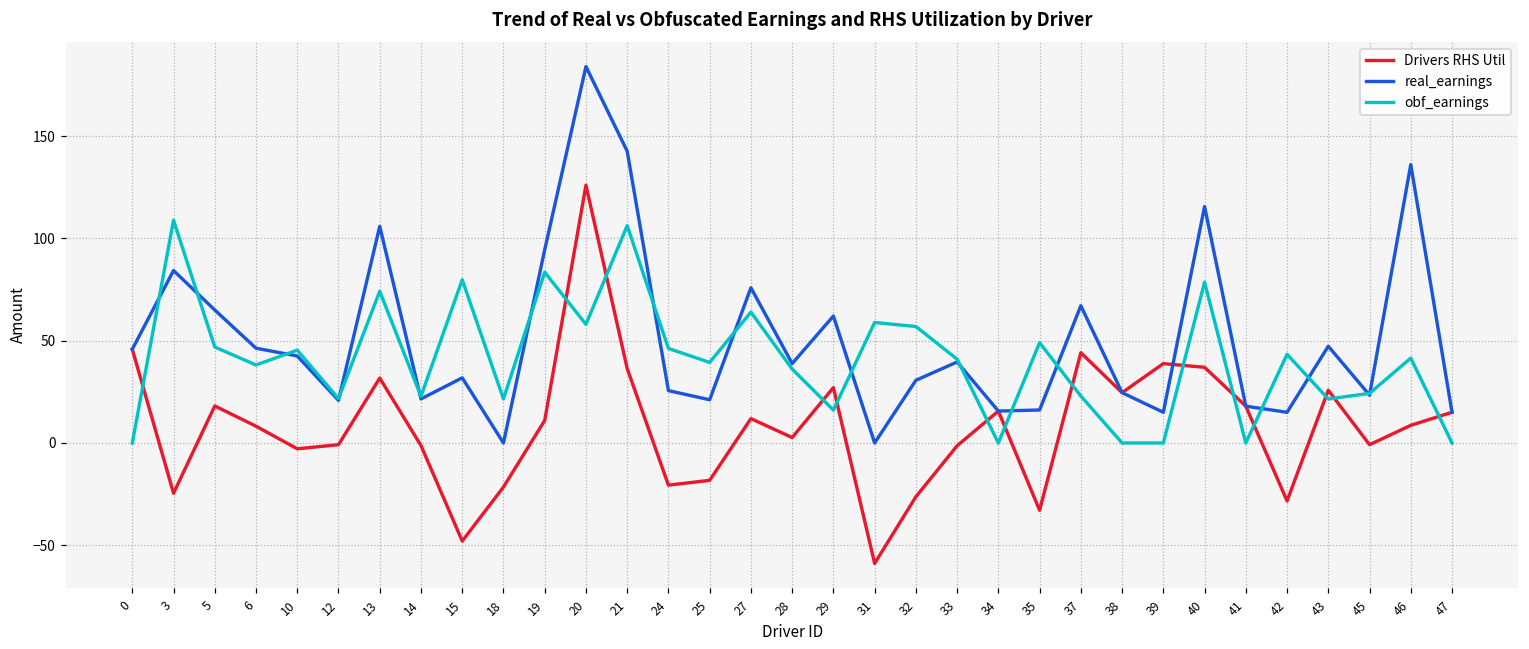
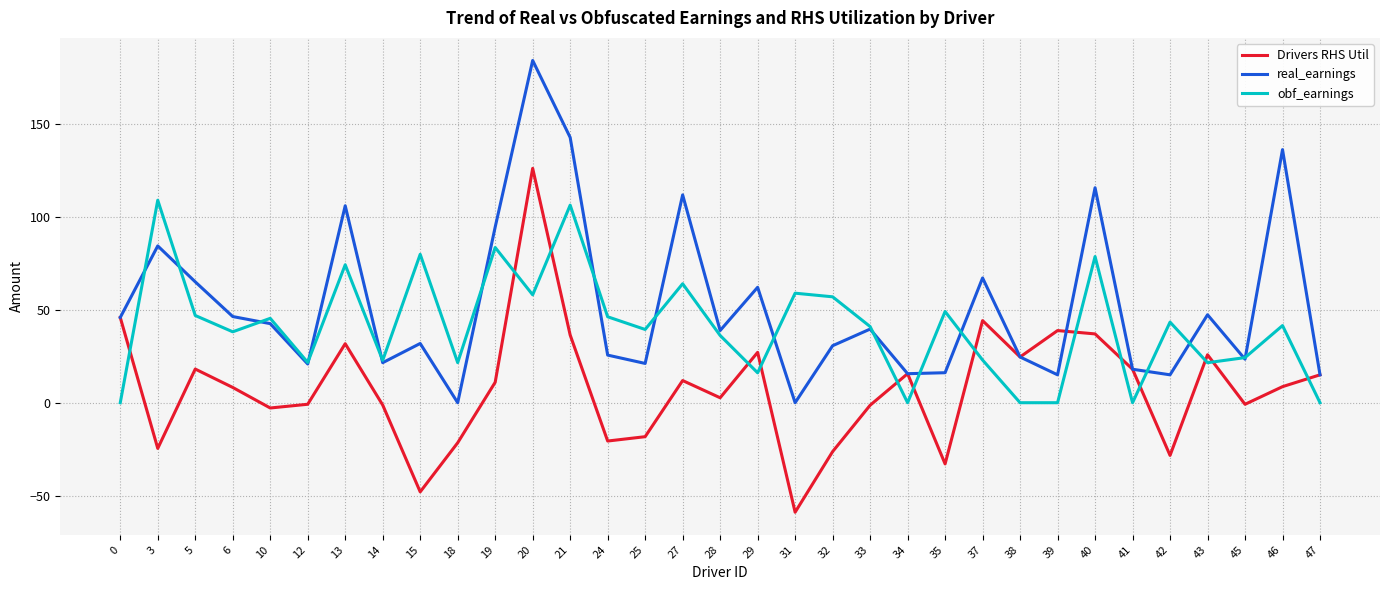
real_earnings, 27: 76 -> 112
